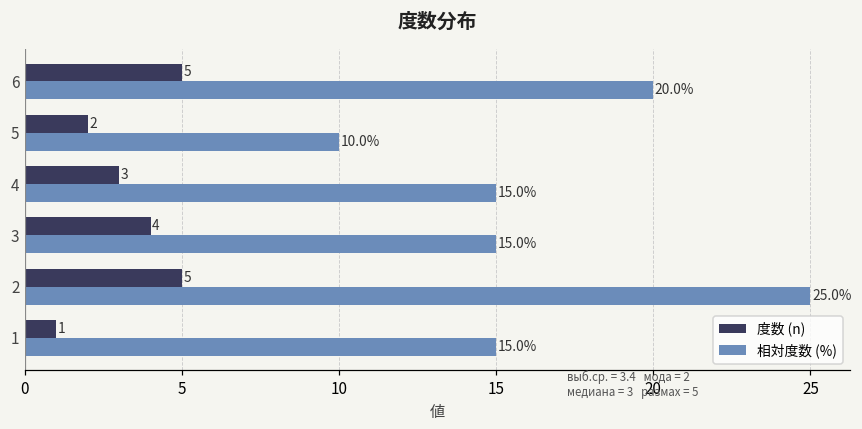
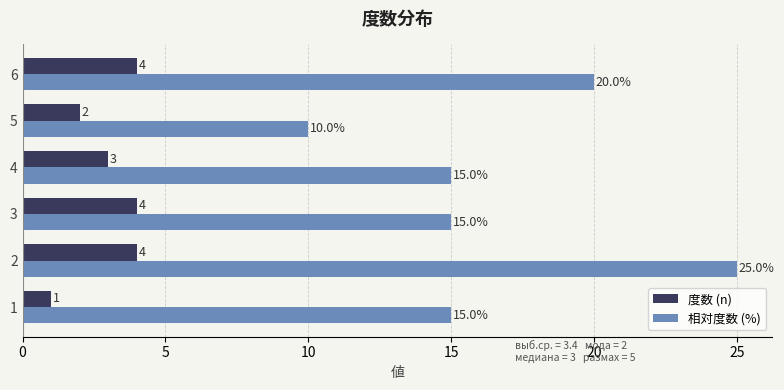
度数 (n), 6: 5 -> 4
度数 (n), 2: 5 -> 4
